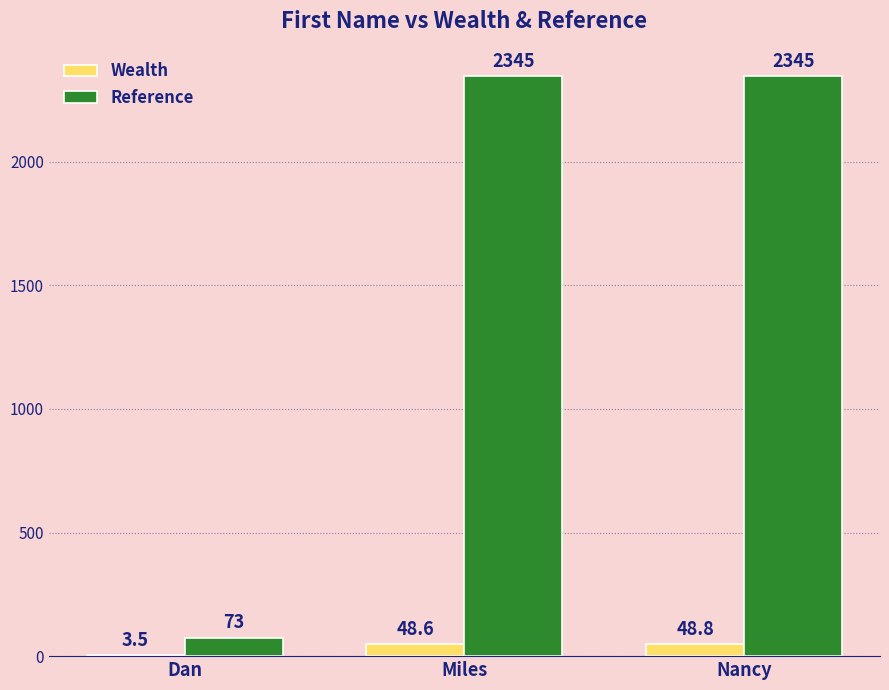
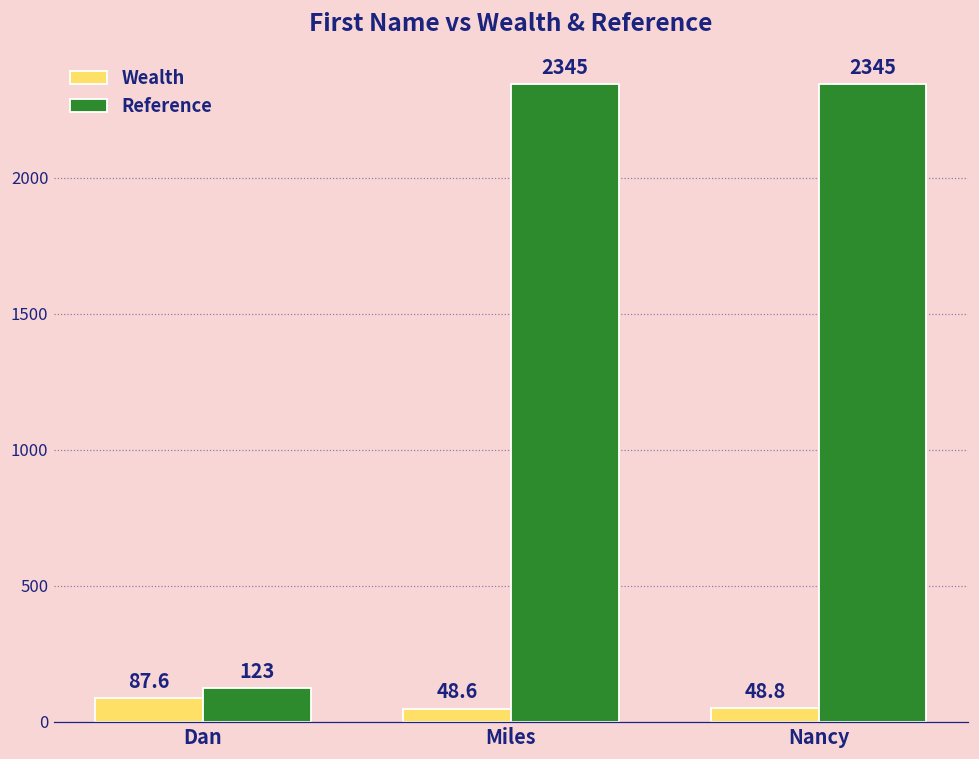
Wealth, Dan: 3.5 -> 87.6
Reference, Dan: 73 -> 123
